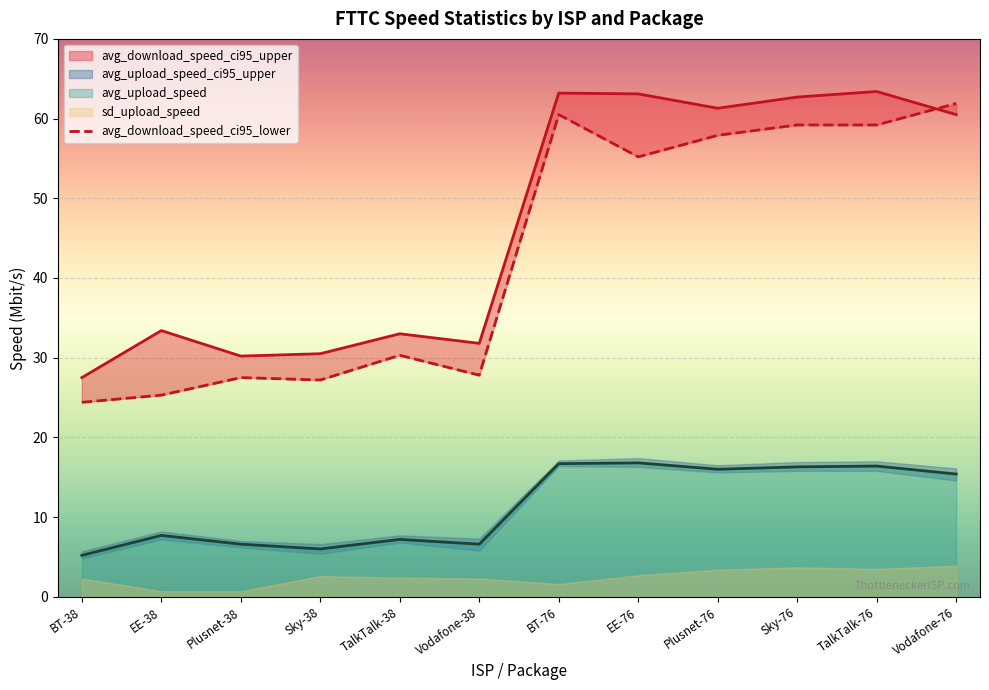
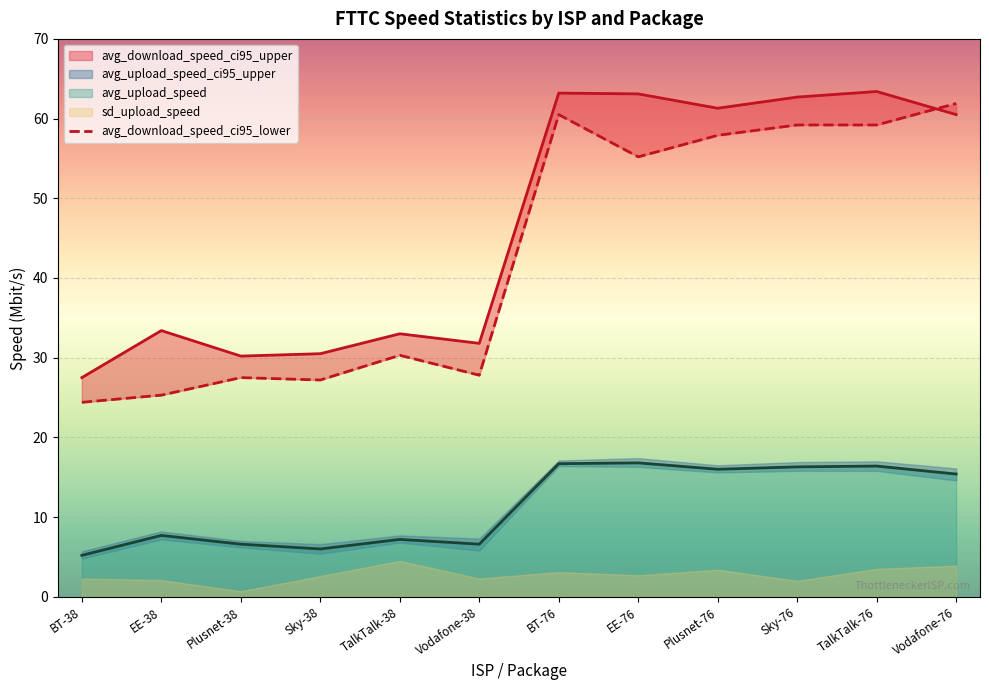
sd_upload_speed, EE-38: 1 -> 2
sd_upload_speed, TalkTalk-38: 2 -> 5
sd_upload_speed, BT-76: 2 -> 3
sd_upload_speed, Sky-76: 4 -> 2
